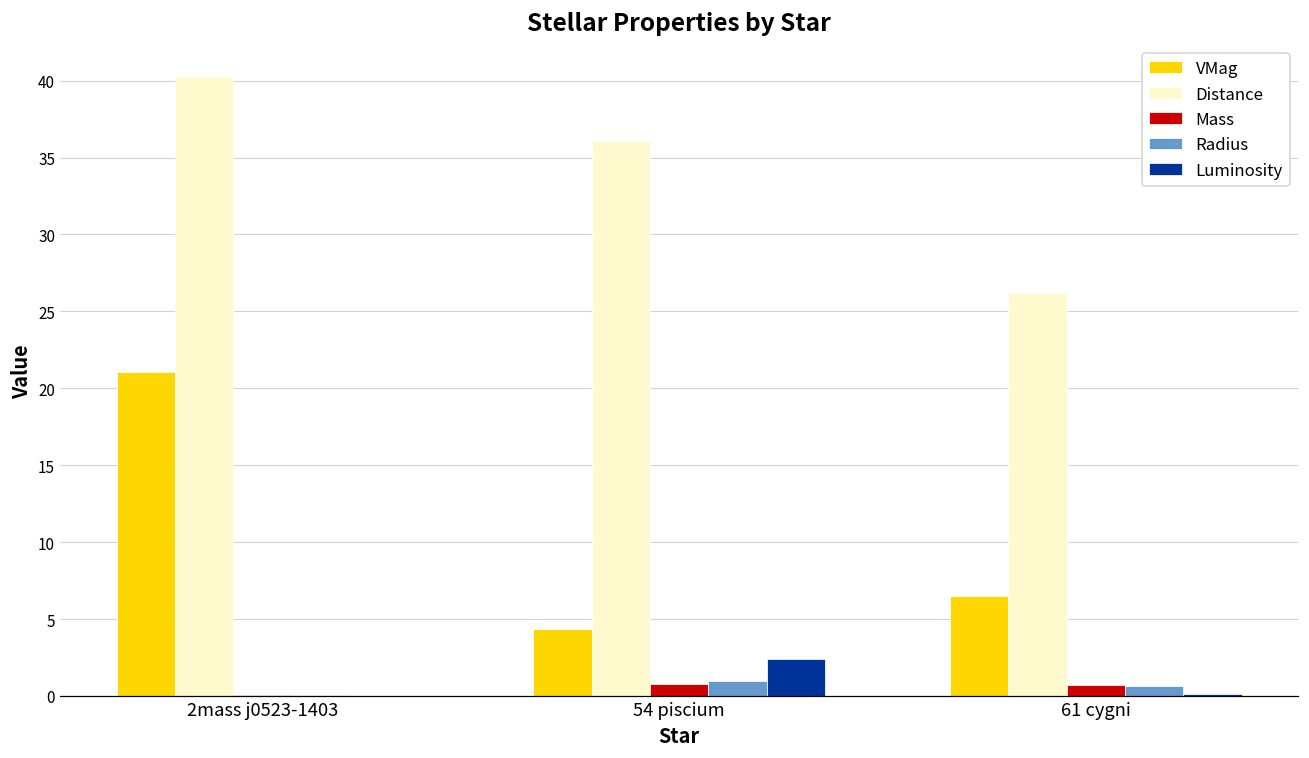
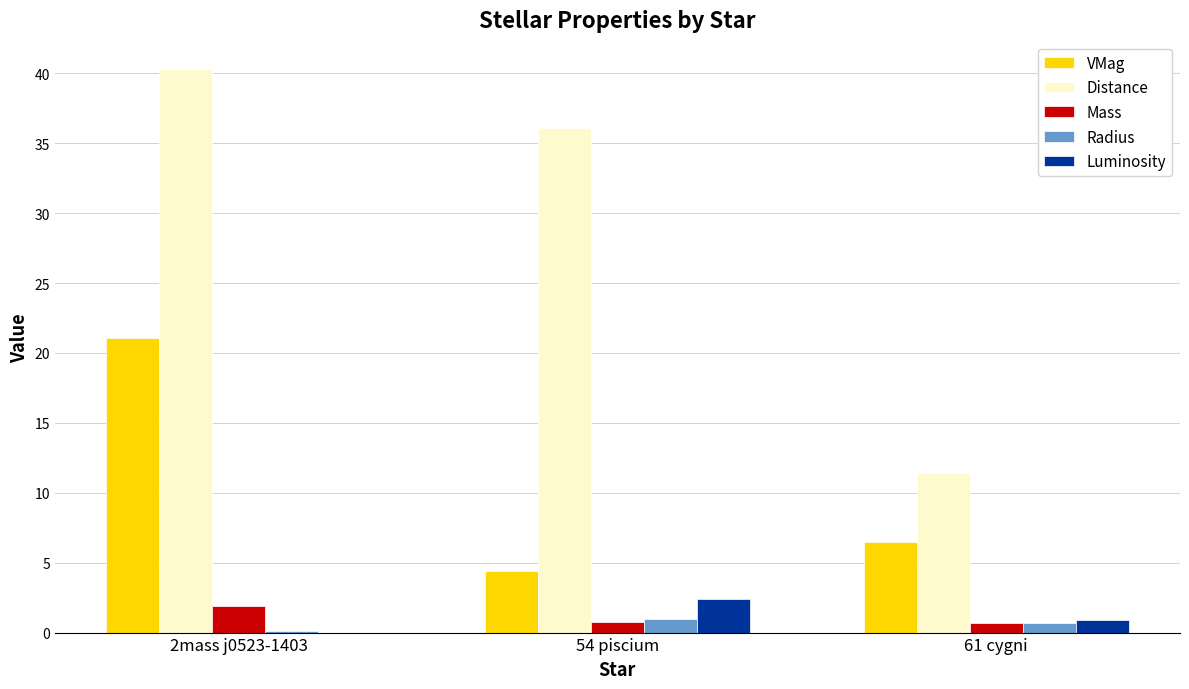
Mass, 2mass j0523-1403: 0.1 -> 1.9
Distance, 61 cygni: 26.2 -> 11.4
Luminosity, 61 cygni: 0.2 -> 0.9
